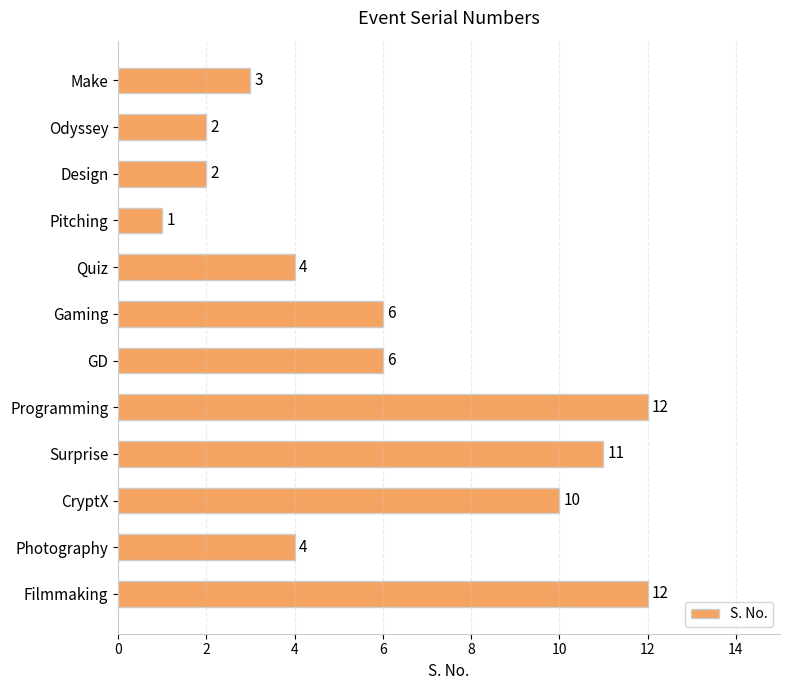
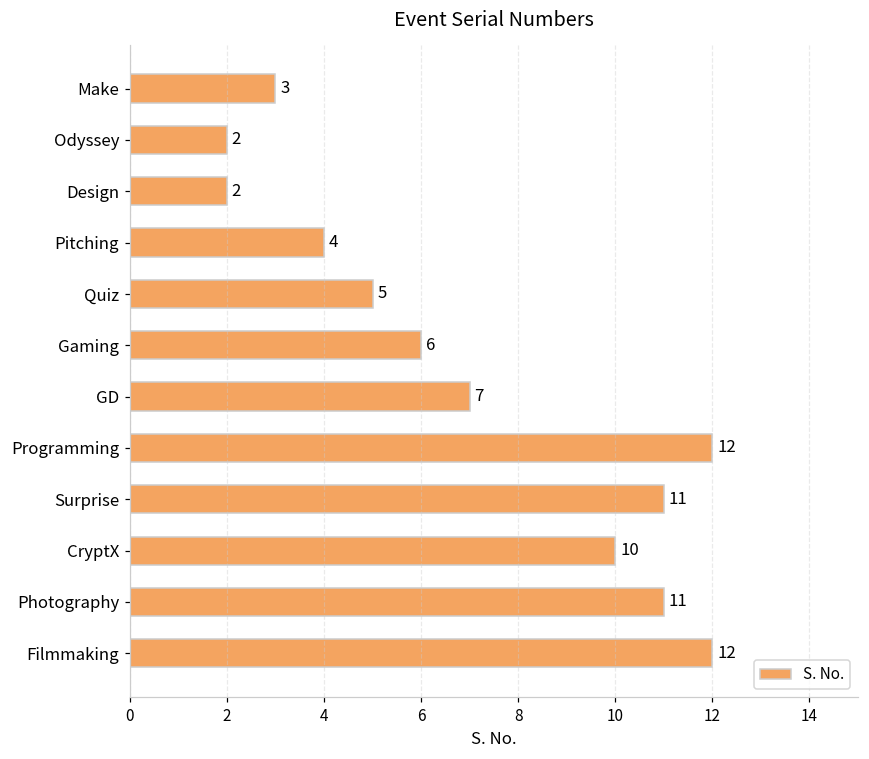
Pitching: 1 -> 4
Quiz: 4 -> 5
GD: 6 -> 7
Photography: 4 -> 11
